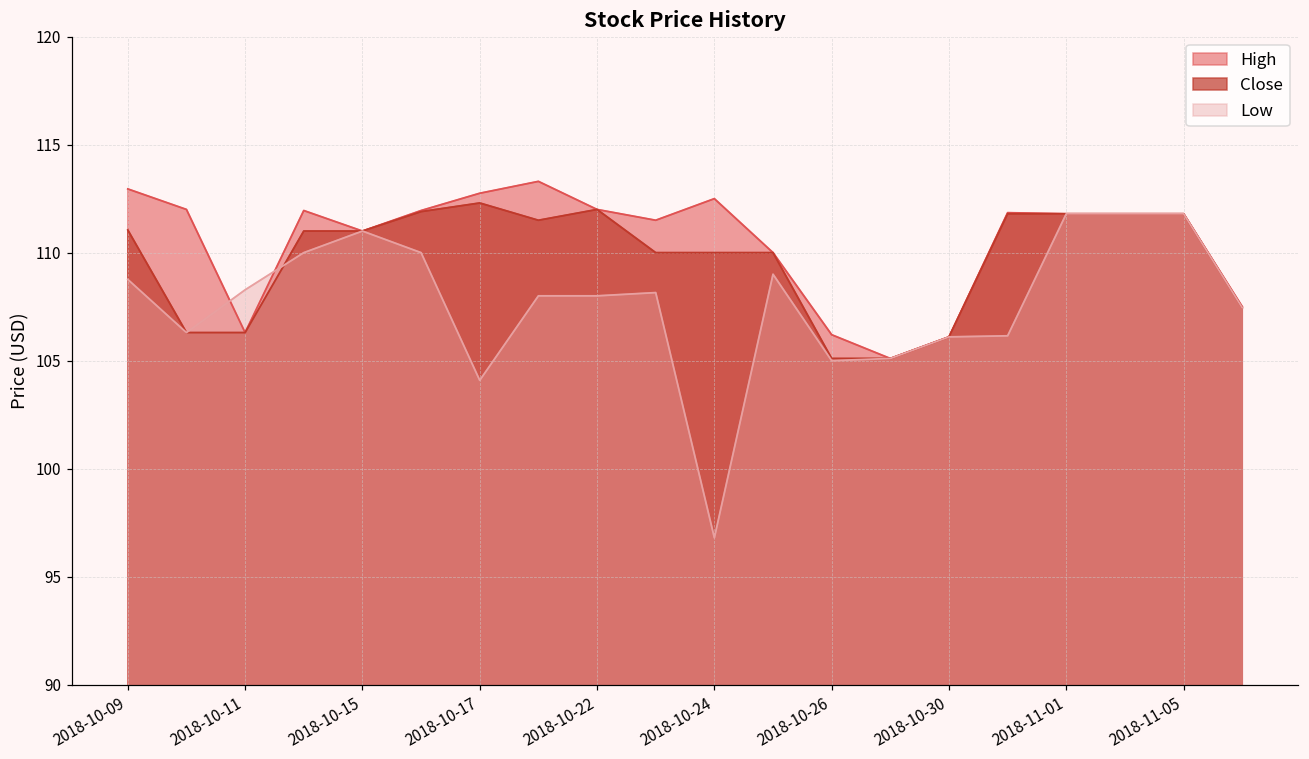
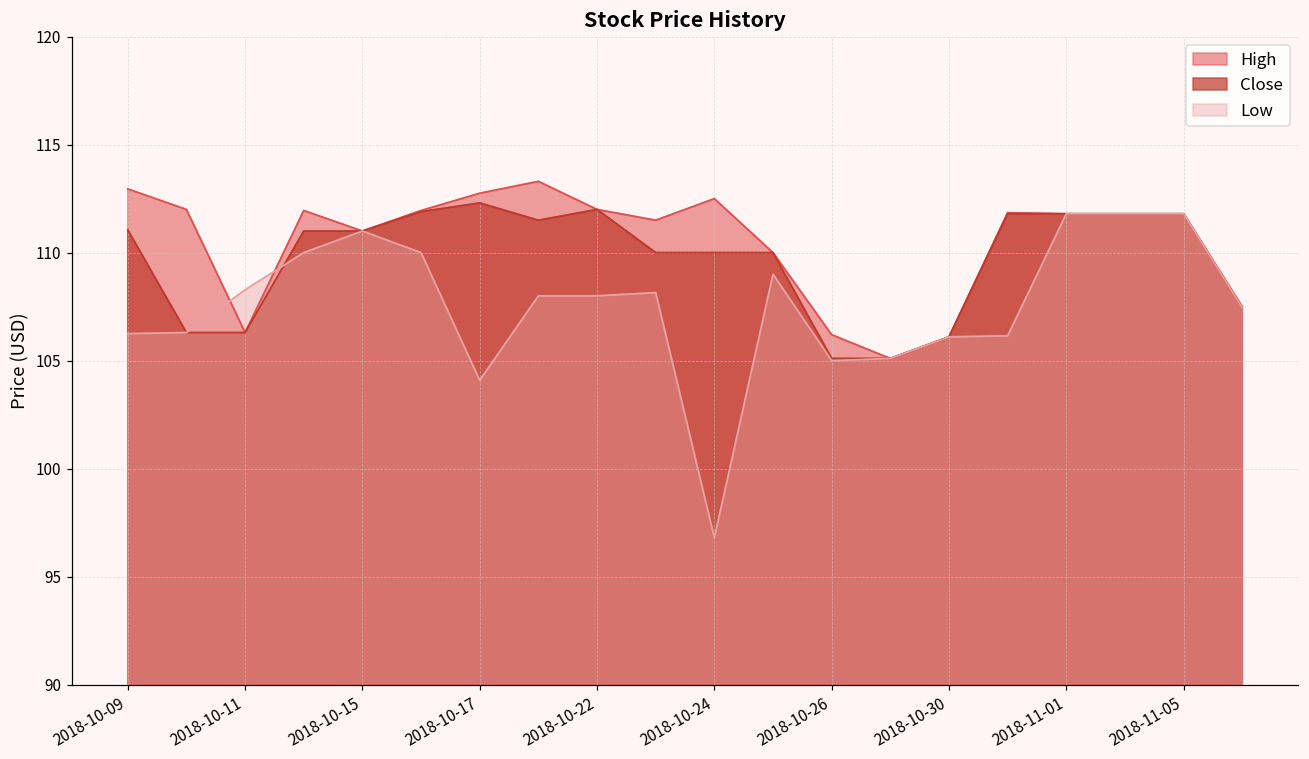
Low, 2018-10-09: 108.8 -> 106.3
